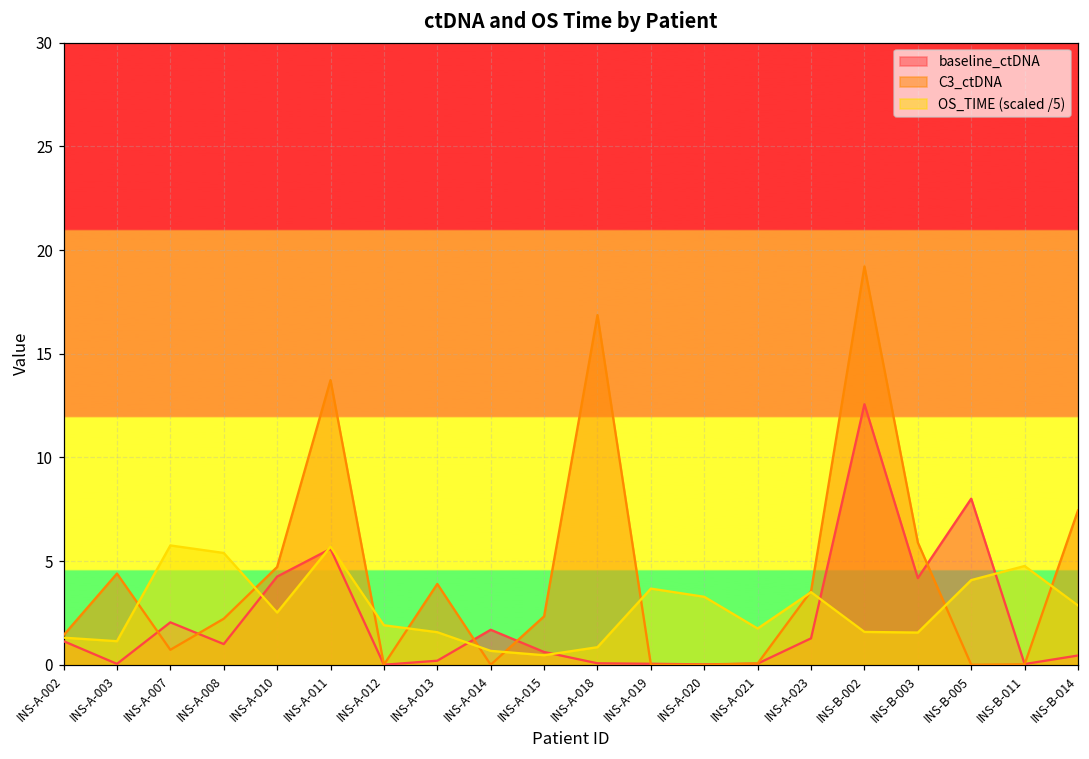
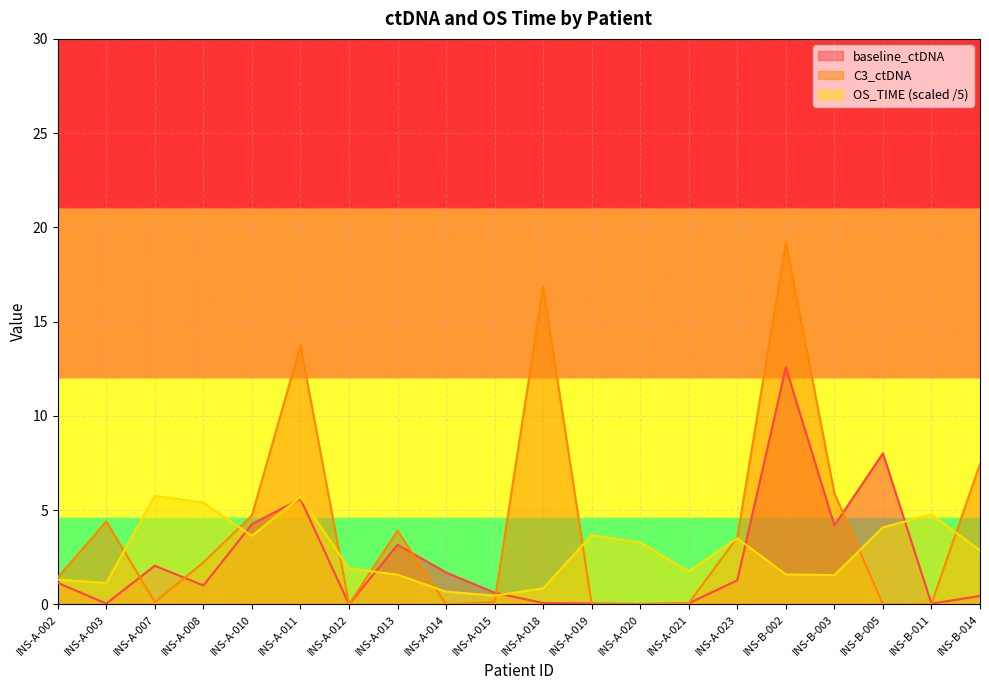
C3_ctDNA, INS-A-007: 0.7 -> 0.1
OS_TIME (scaled /5), INS-A-010: 2.5 -> 3.6
baseline_ctDNA, INS-A-013: 0.2 -> 3.2
C3_ctDNA, INS-A-015: 2.3 -> 0.1
